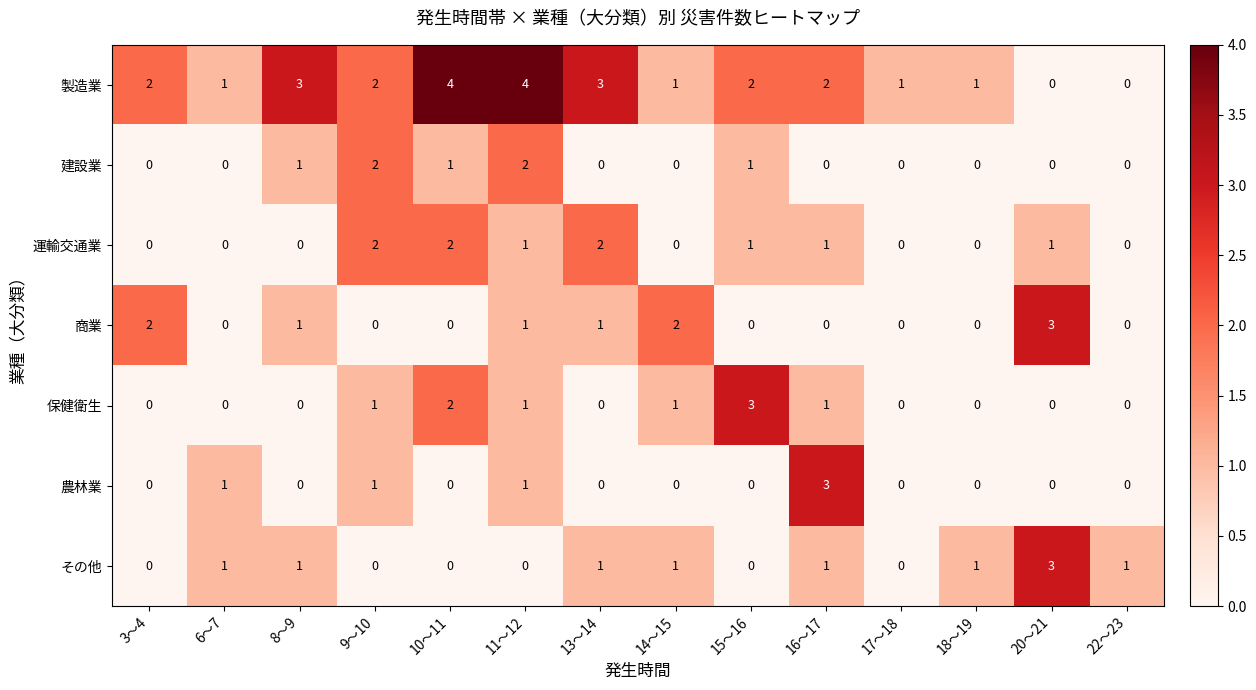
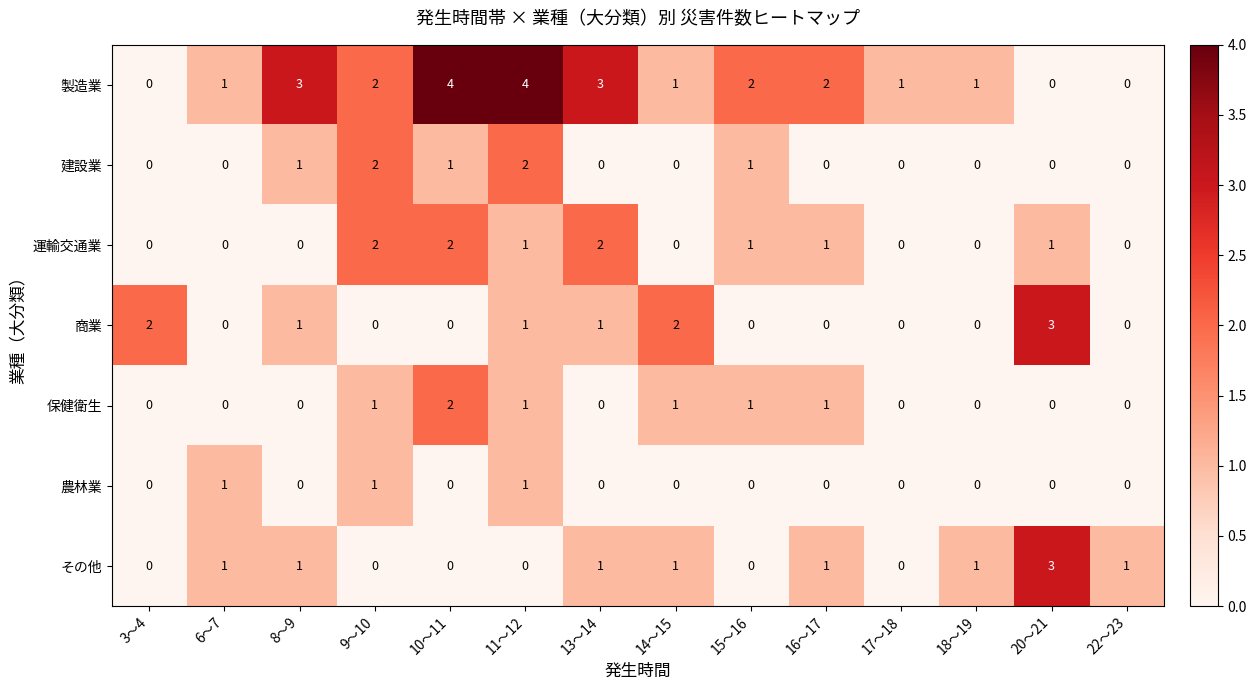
製造業, 3～4: 2 -> 0
保健衛生, 15～16: 3 -> 1
農林業, 16～17: 3 -> 0
